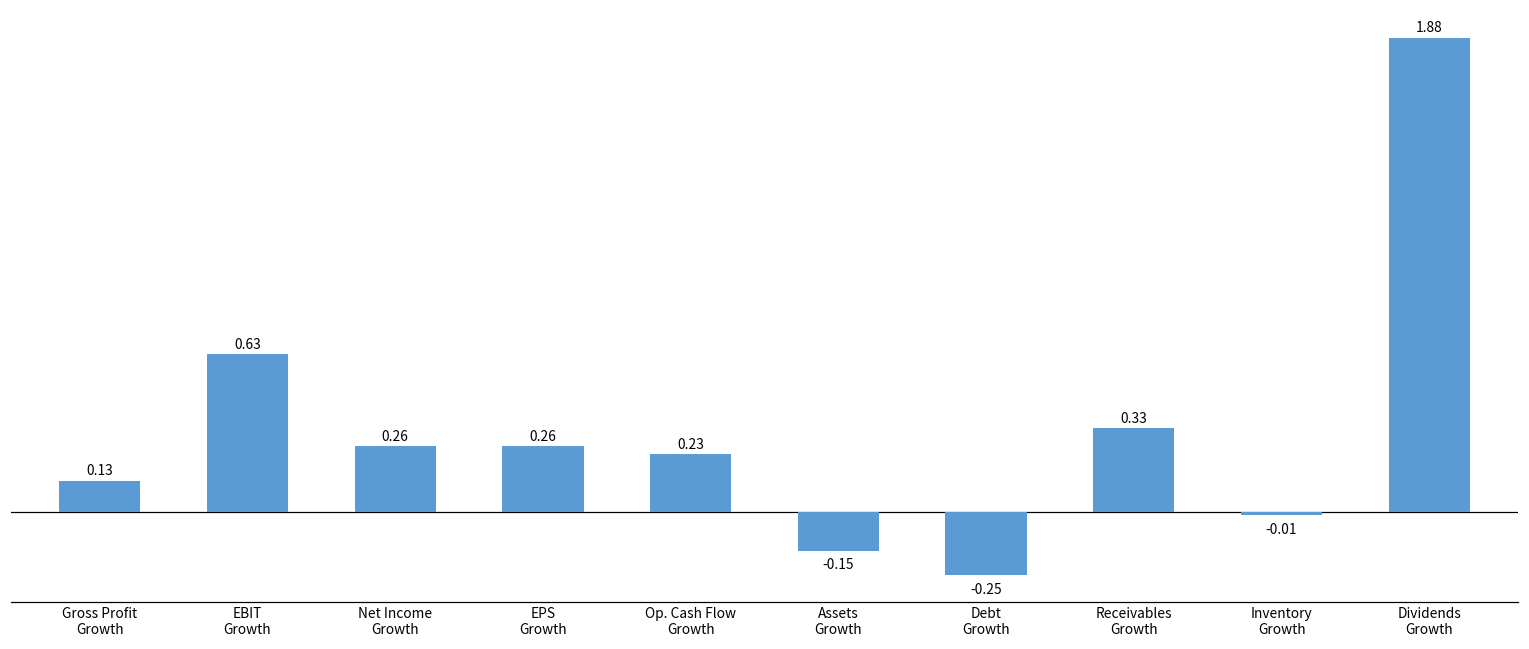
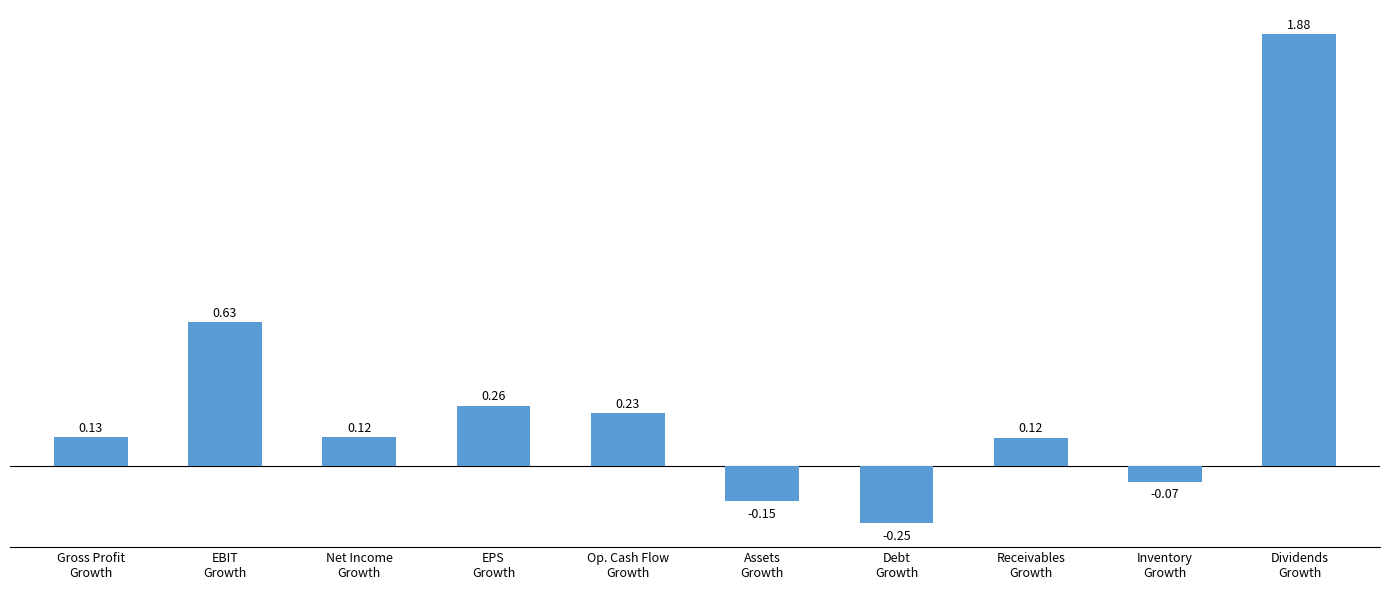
Net Income Growth: 0.26 -> 0.12
Receivables Growth: 0.33 -> 0.12
Inventory Growth: -0.01 -> -0.07
